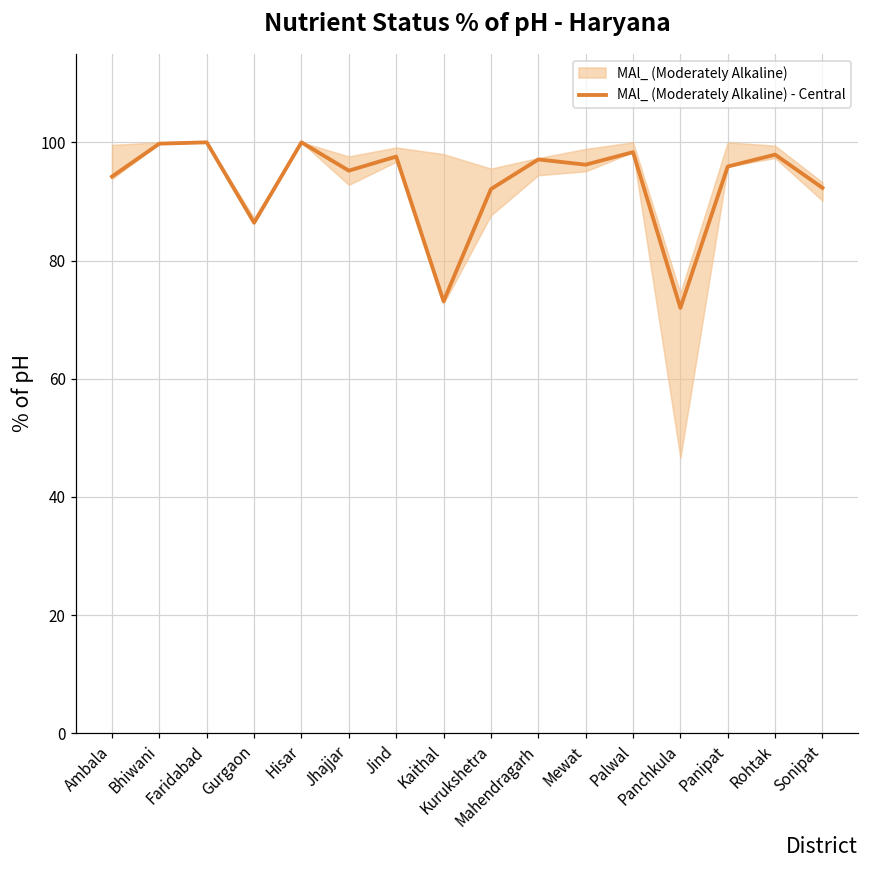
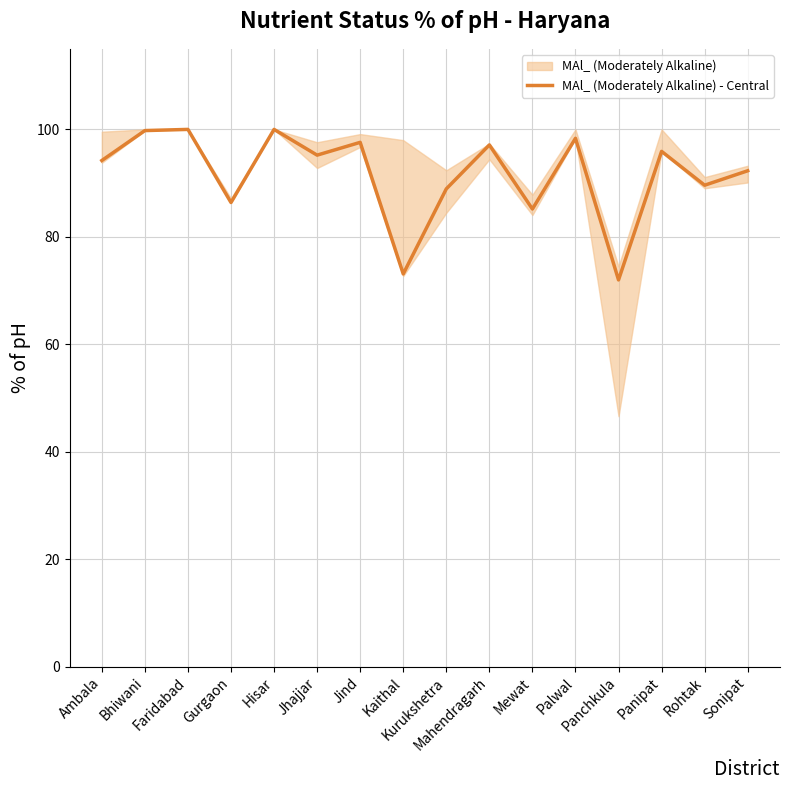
MAl_ (Moderately Alkaline) - Central, Kurukshetra: 92 -> 89
MAl_ (Moderately Alkaline) - Central, Mewat: 96 -> 85
MAl_ (Moderately Alkaline) - Central, Rohtak: 98 -> 90
